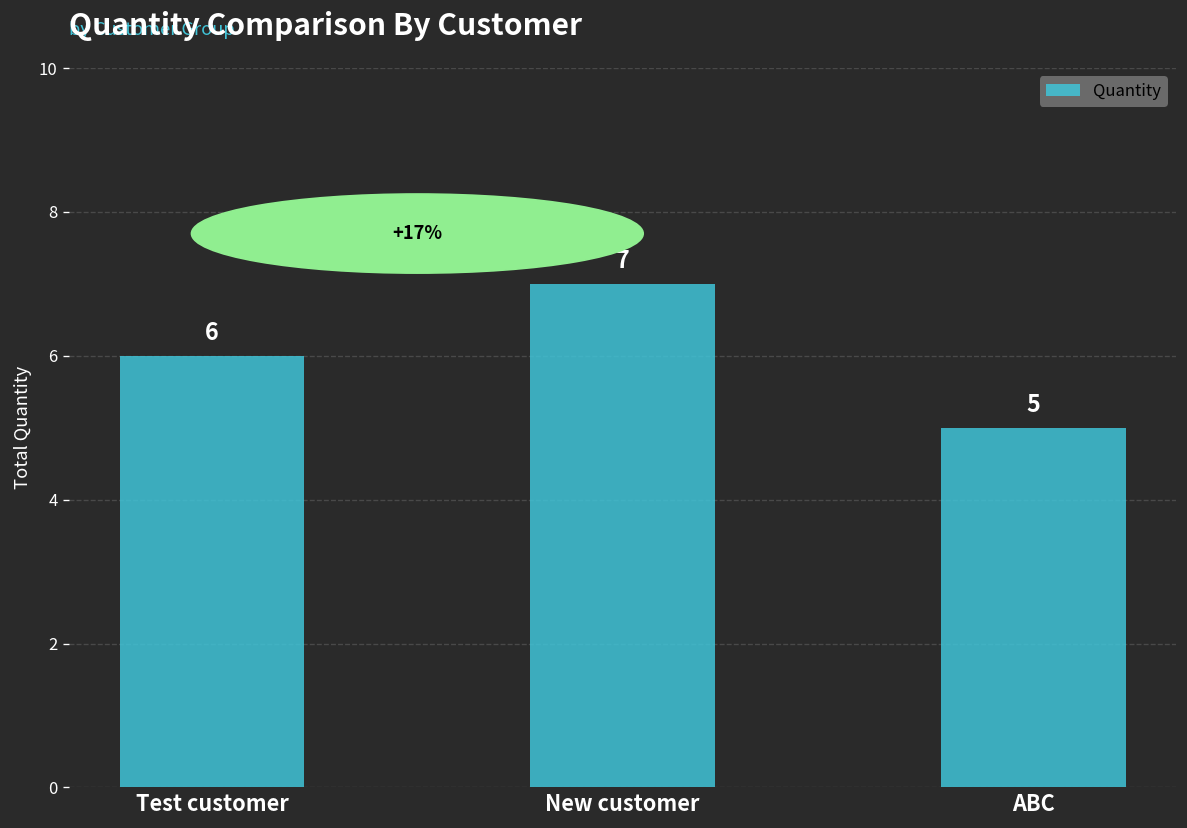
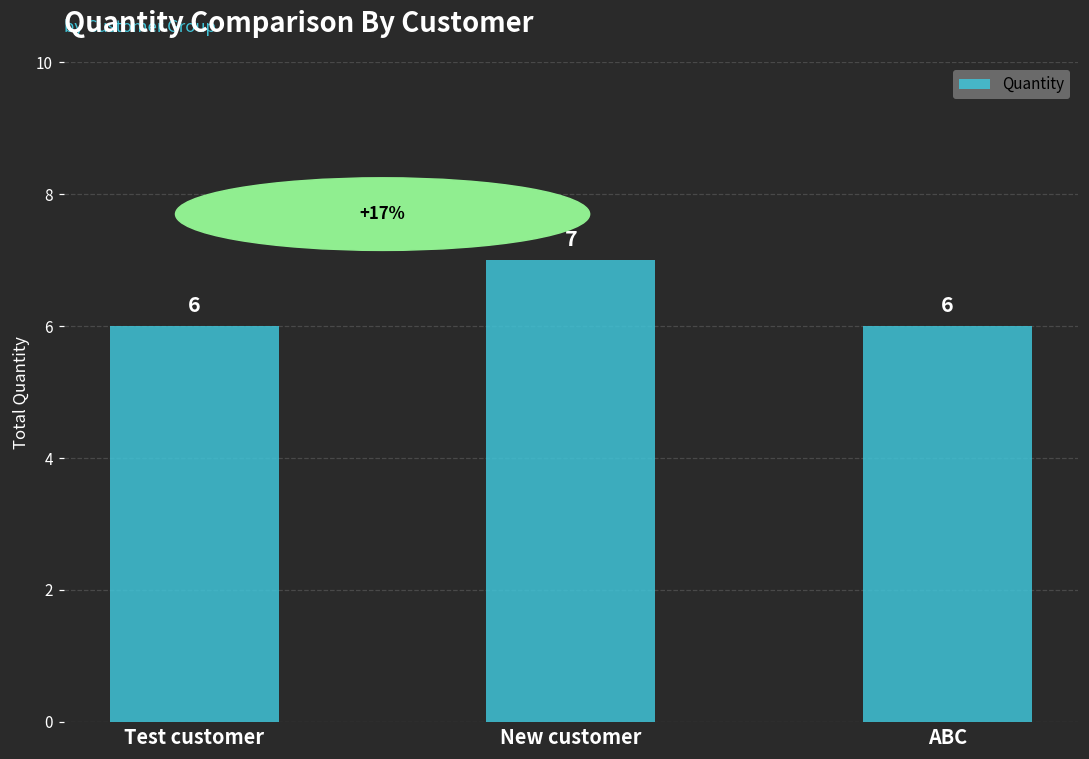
ABC: 5 -> 6
